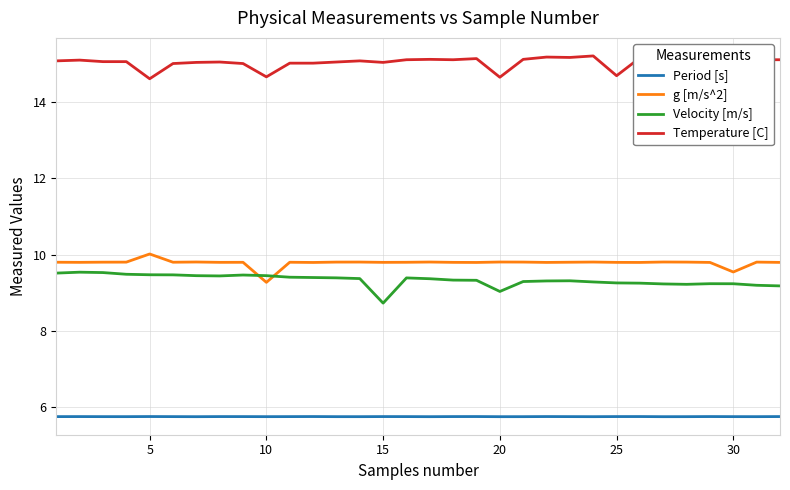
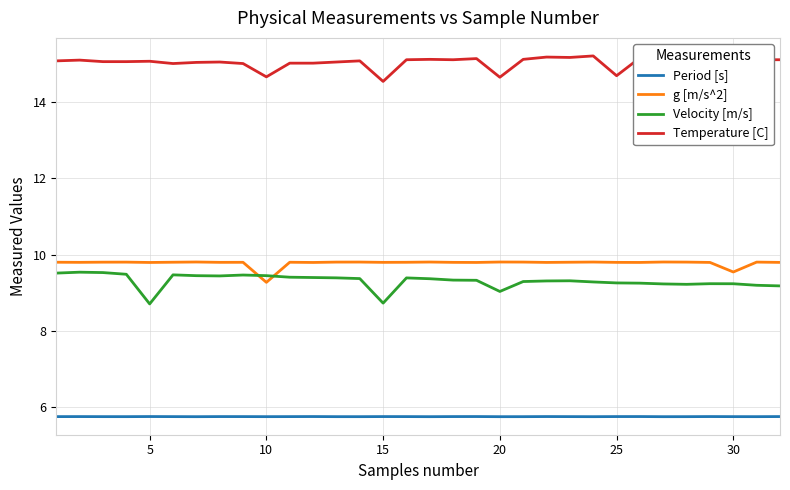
g [m/s^2], 5: 10.0 -> 9.8
Velocity [m/s], 5: 9.5 -> 8.7
Temperature [C], 5: 14.6 -> 15.1
Temperature [C], 15: 15.1 -> 14.6
